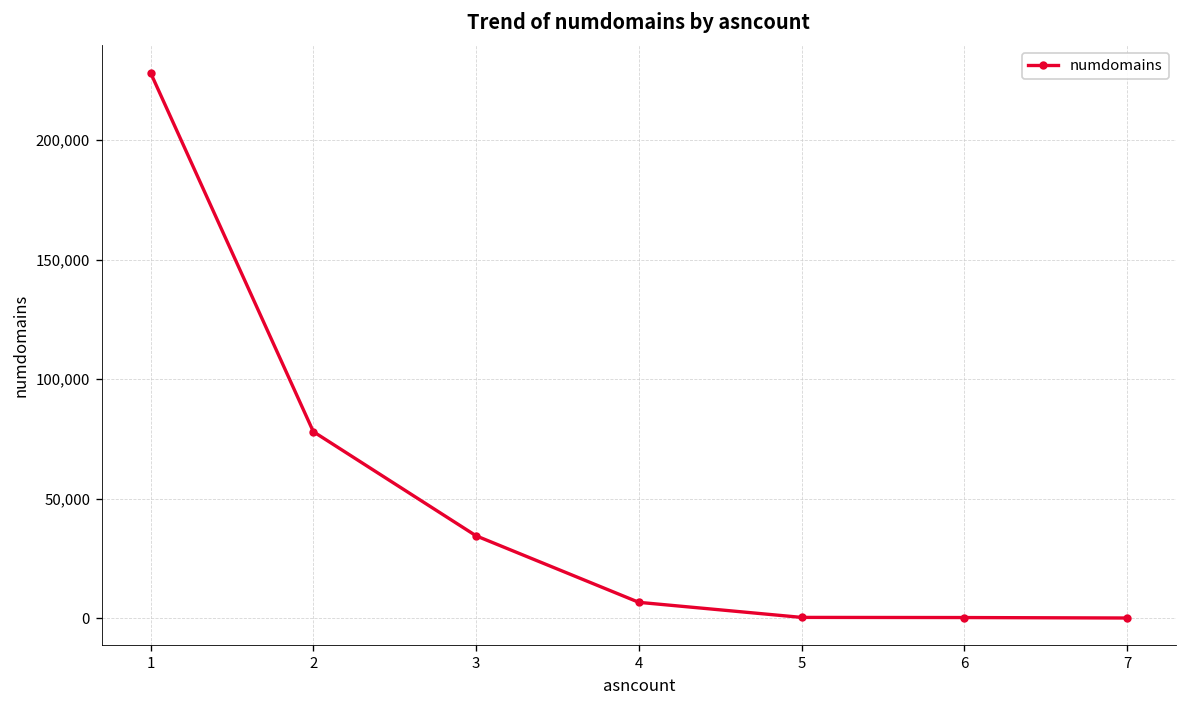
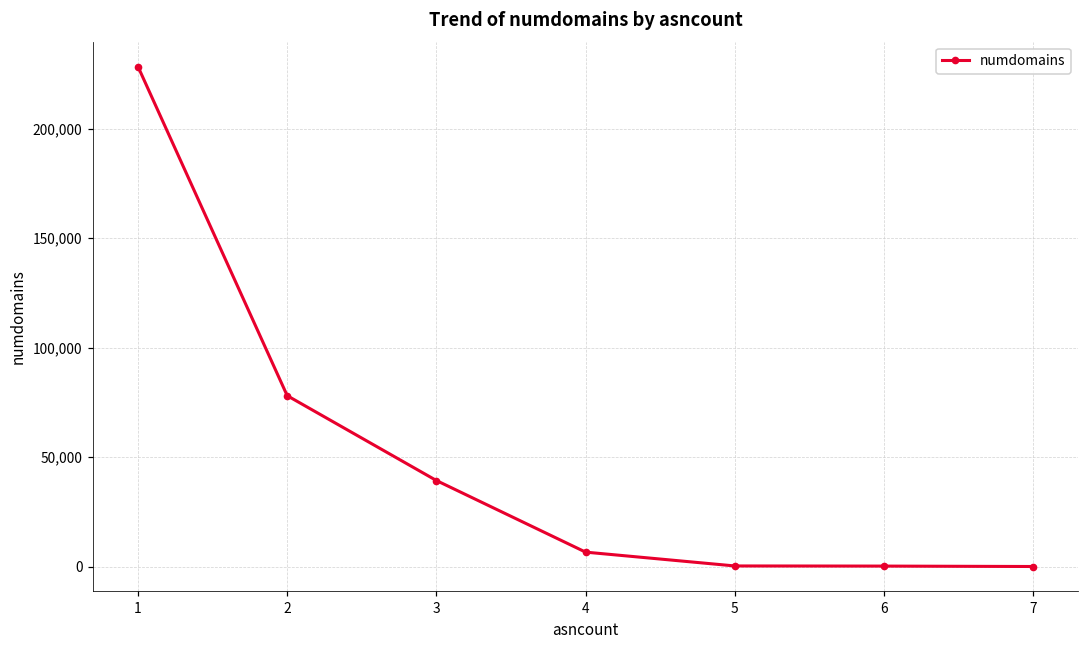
3: 34,000 -> 39,000
